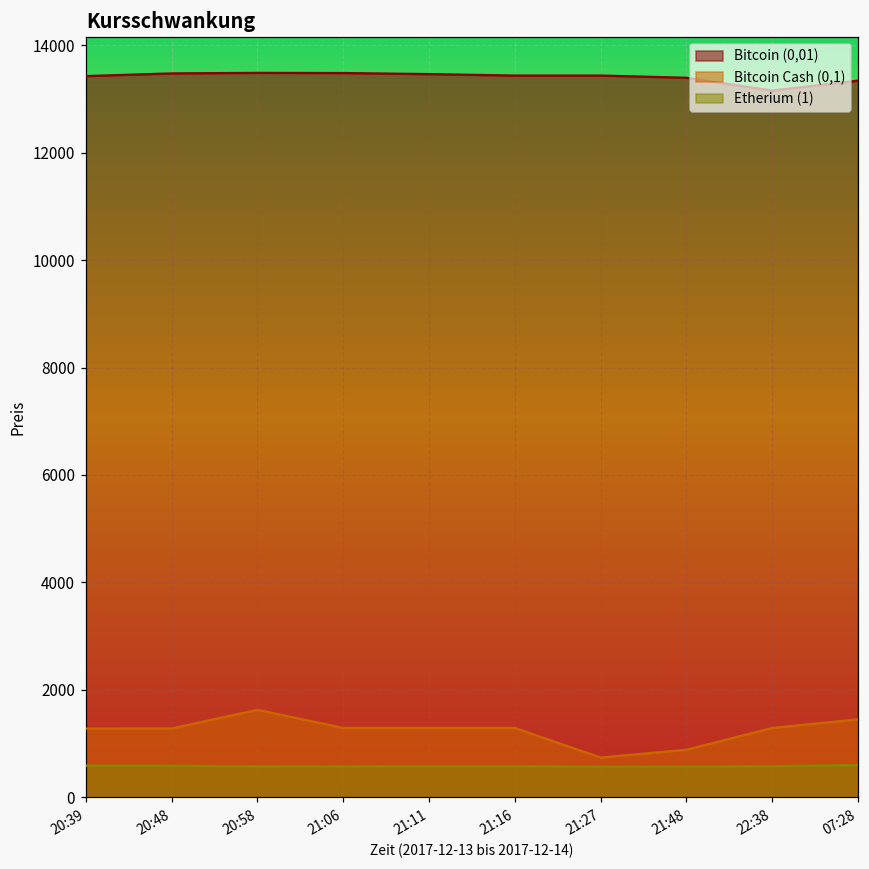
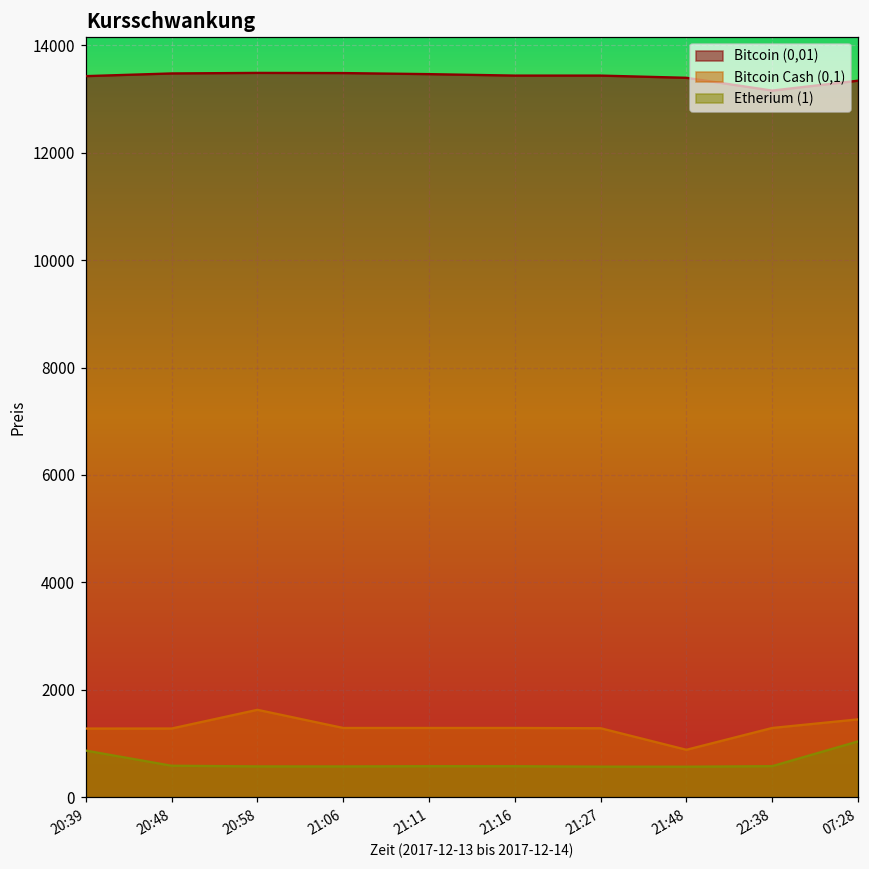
Etherium (1), 20:39: 600 -> 900
Bitcoin Cash (0,1), 21:27: 700 -> 1300
Etherium (1), 07:28: 600 -> 1000
